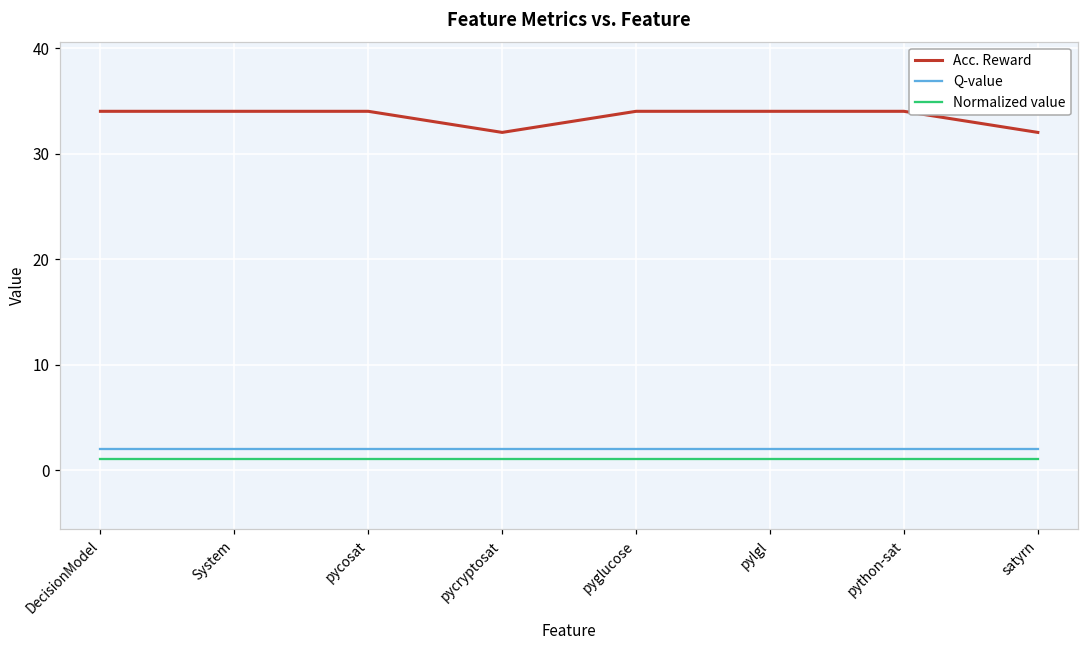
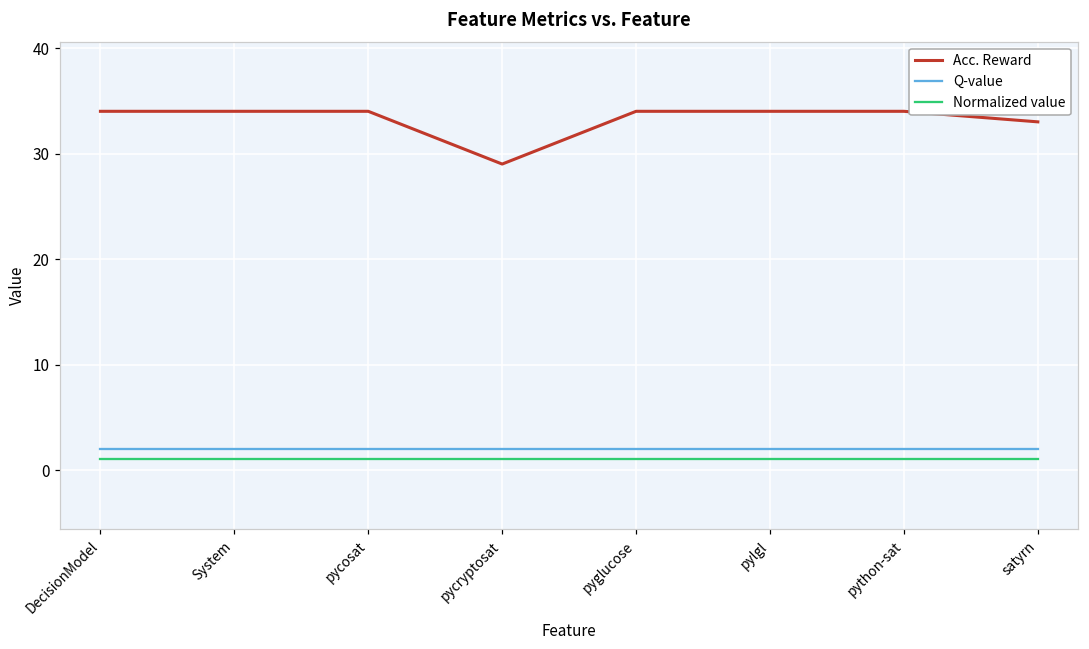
Acc. Reward, pycryptosat: 32 -> 29
Acc. Reward, satyrn: 32 -> 33
